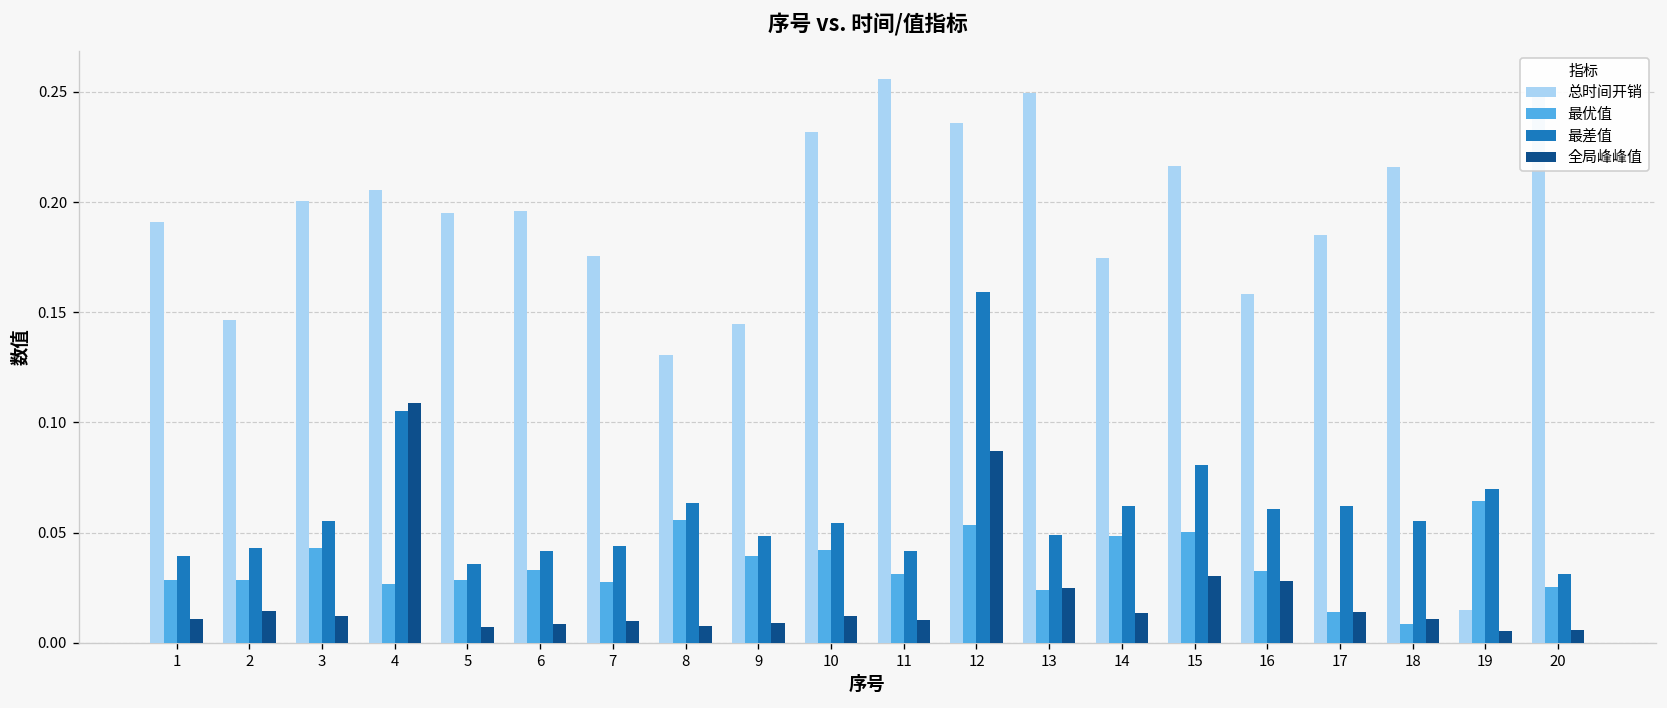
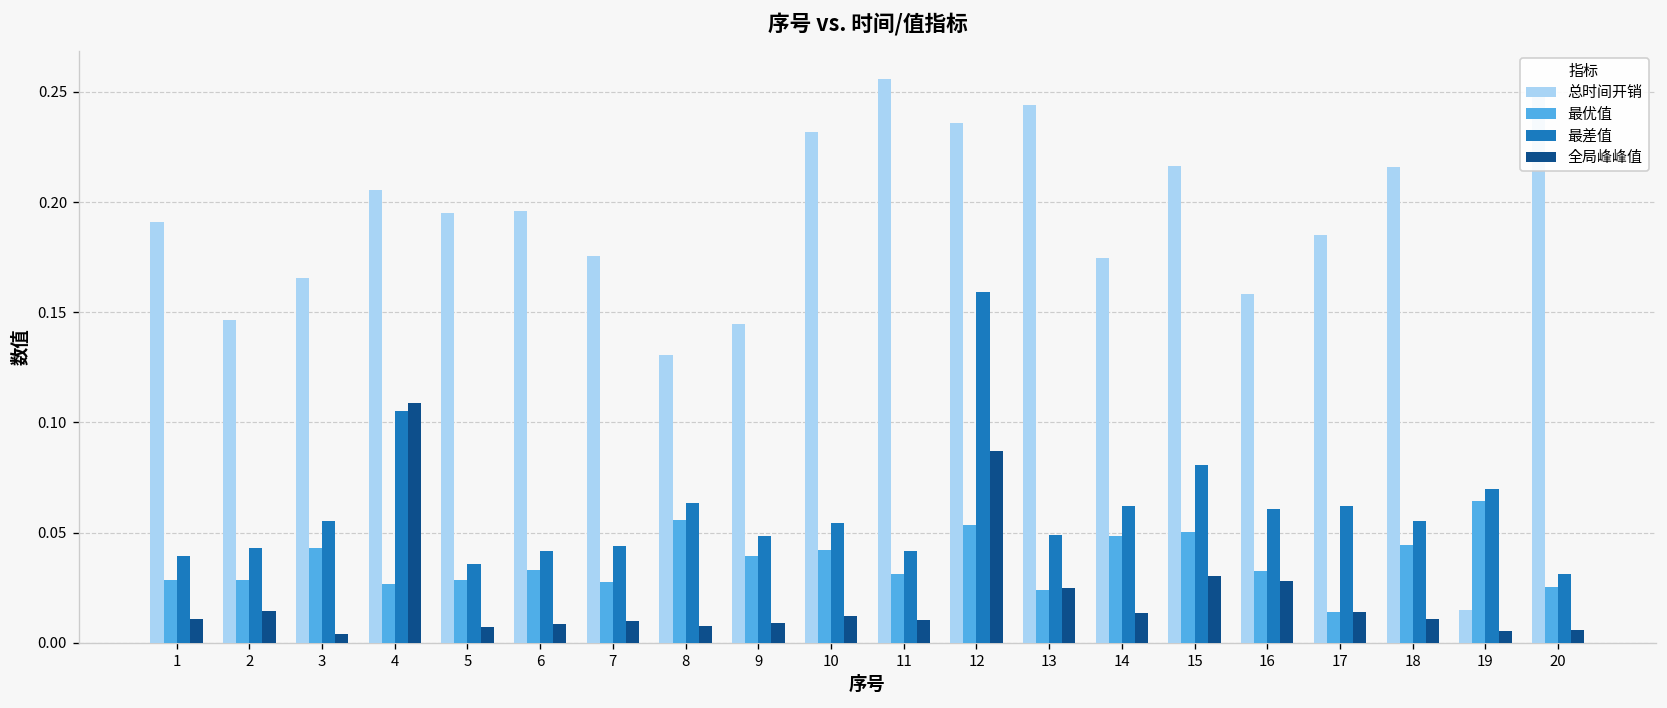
总时间开销, 3: 0.201 -> 0.166
全局峰峰值, 3: 0.012 -> 0.004
总时间开销, 13: 0.249 -> 0.244
最优值, 18: 0.009 -> 0.044
